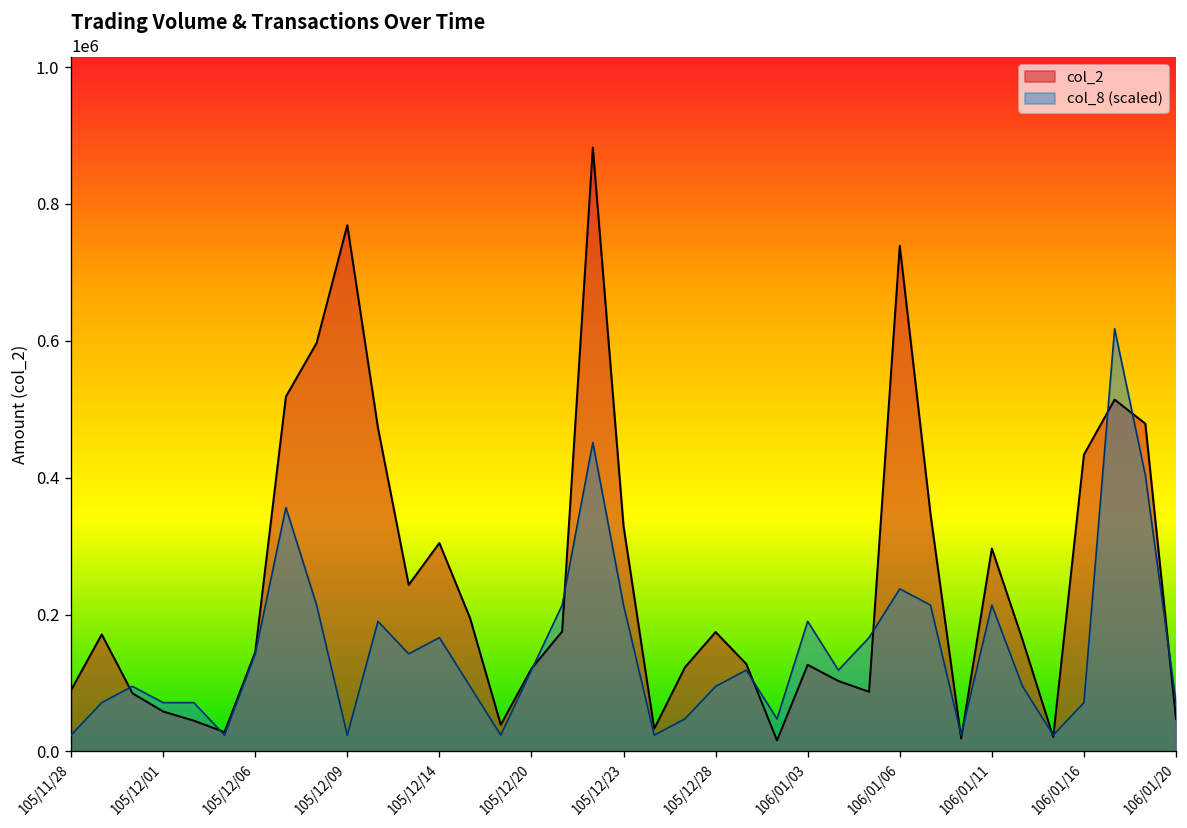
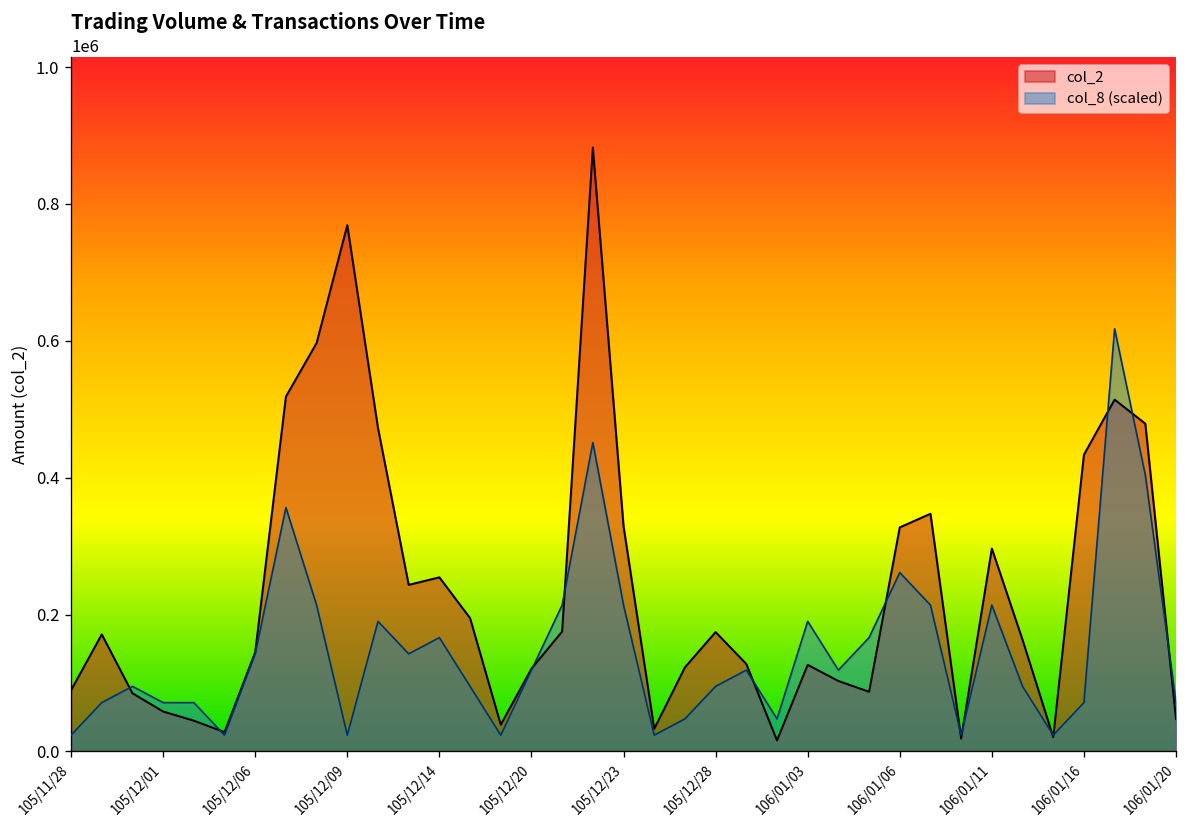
col_2, 105/12/14: 300000 -> 250000
col_2, 106/01/06: 740000 -> 330000
col_8 (scaled), 106/01/06: 240000 -> 260000
